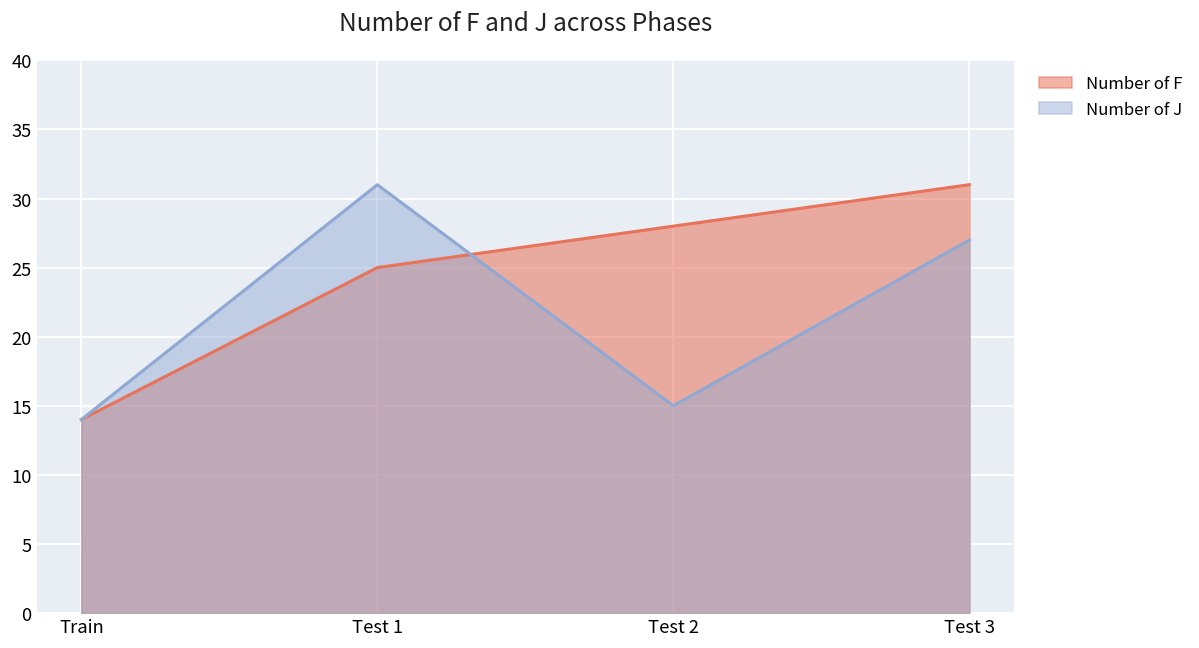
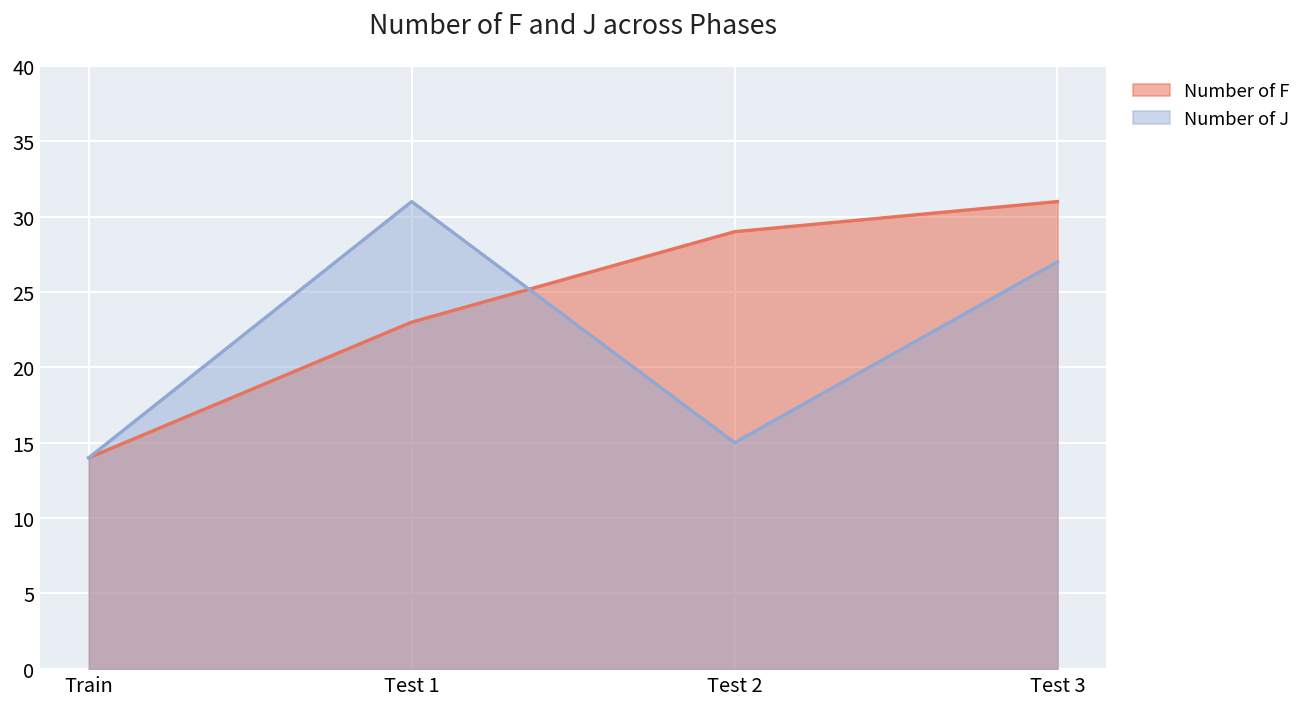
Number of F, Test 1: 25 -> 23
Number of F, Test 2: 28 -> 29
